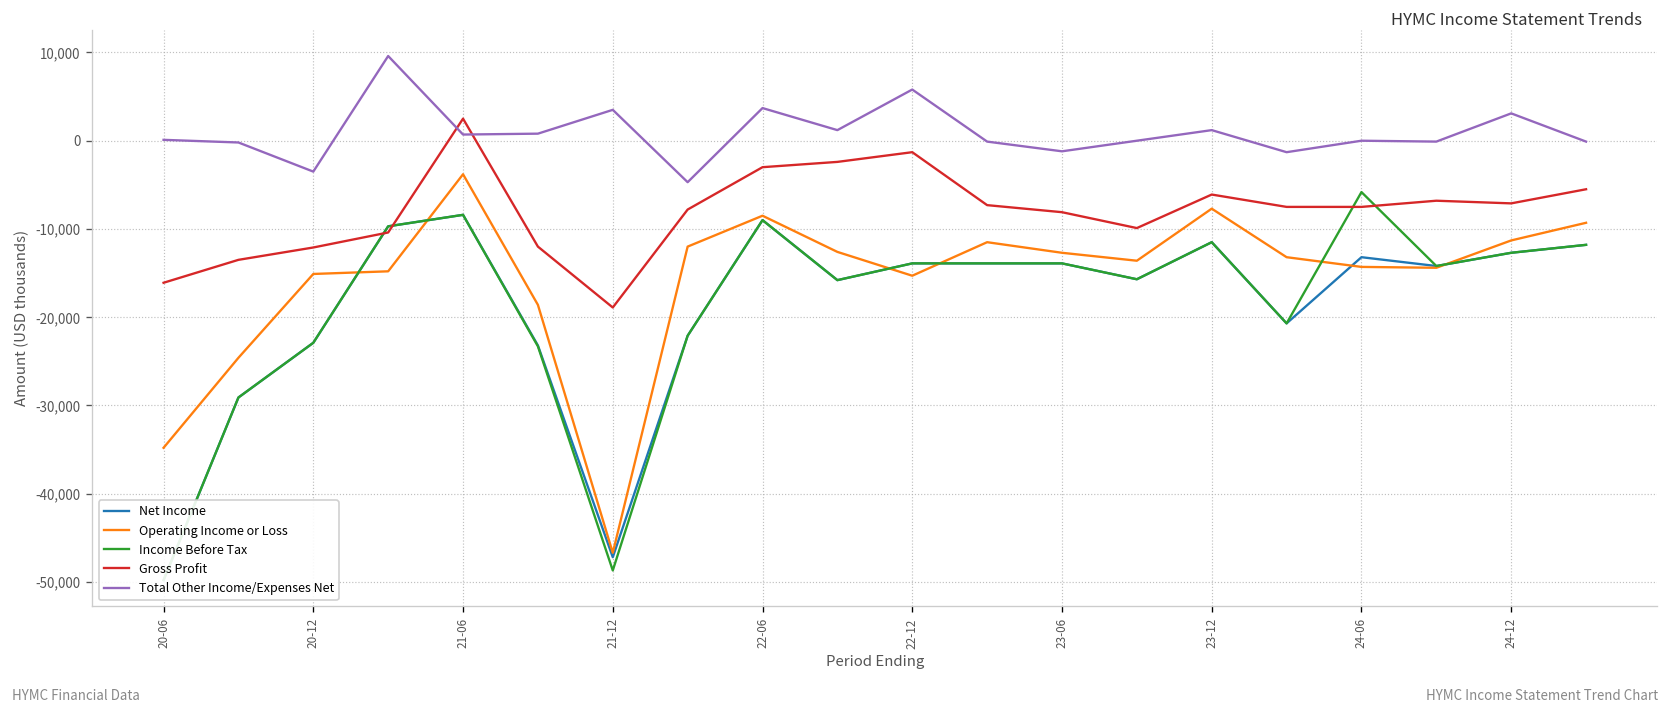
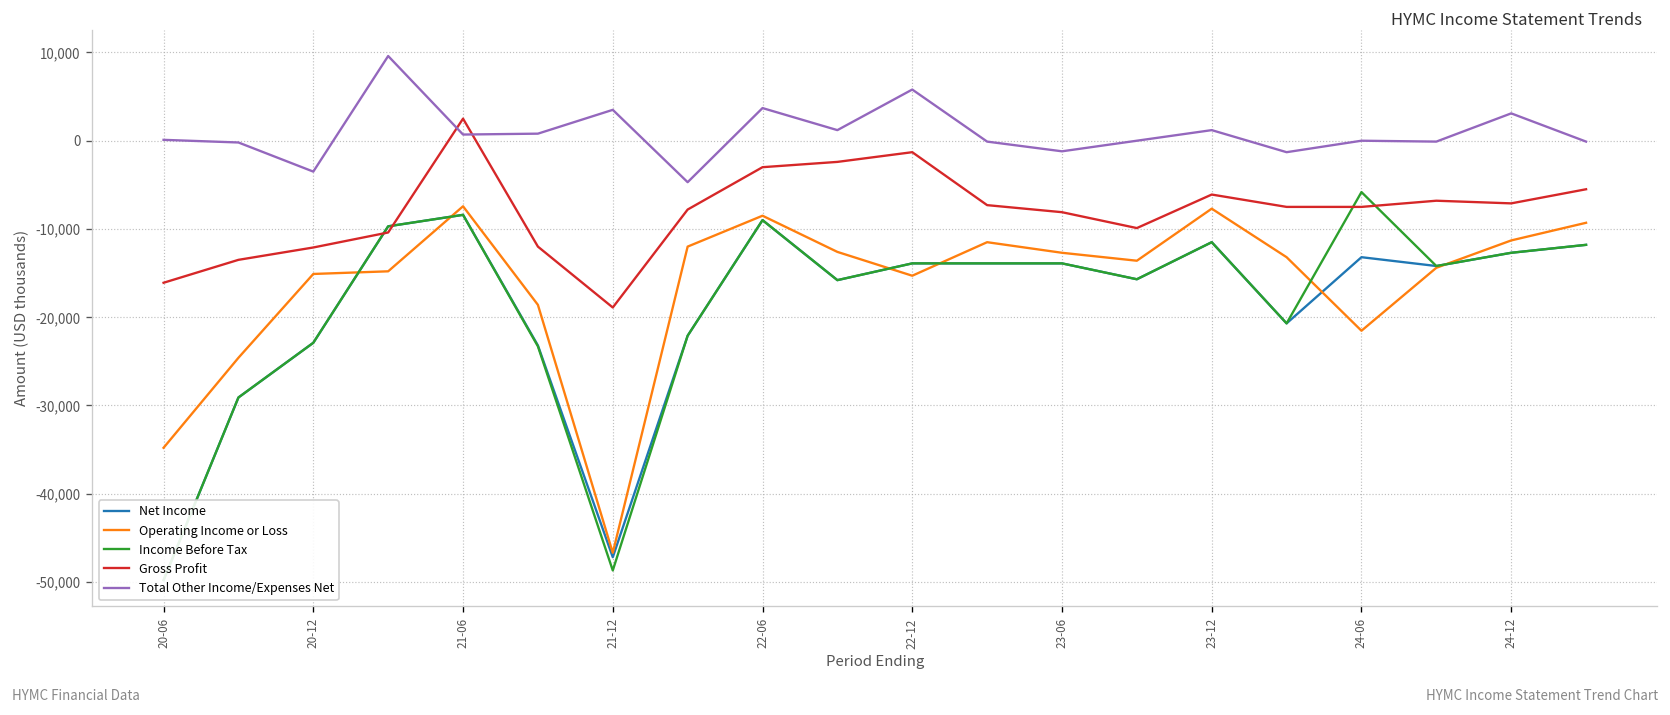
Operating Income or Loss, 21-06: -4,000 -> -7,000
Operating Income or Loss, 24-06: -14,000 -> -22,000
